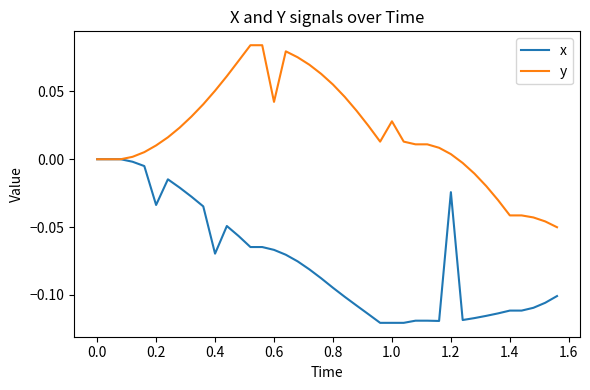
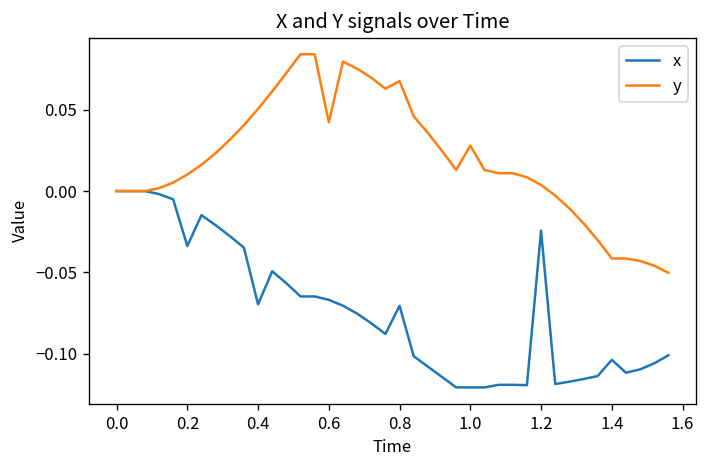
x, 0.8: -0.095 -> -0.070
y, 0.8: 0.055 -> 0.068
x, 1.4: -0.112 -> -0.104
